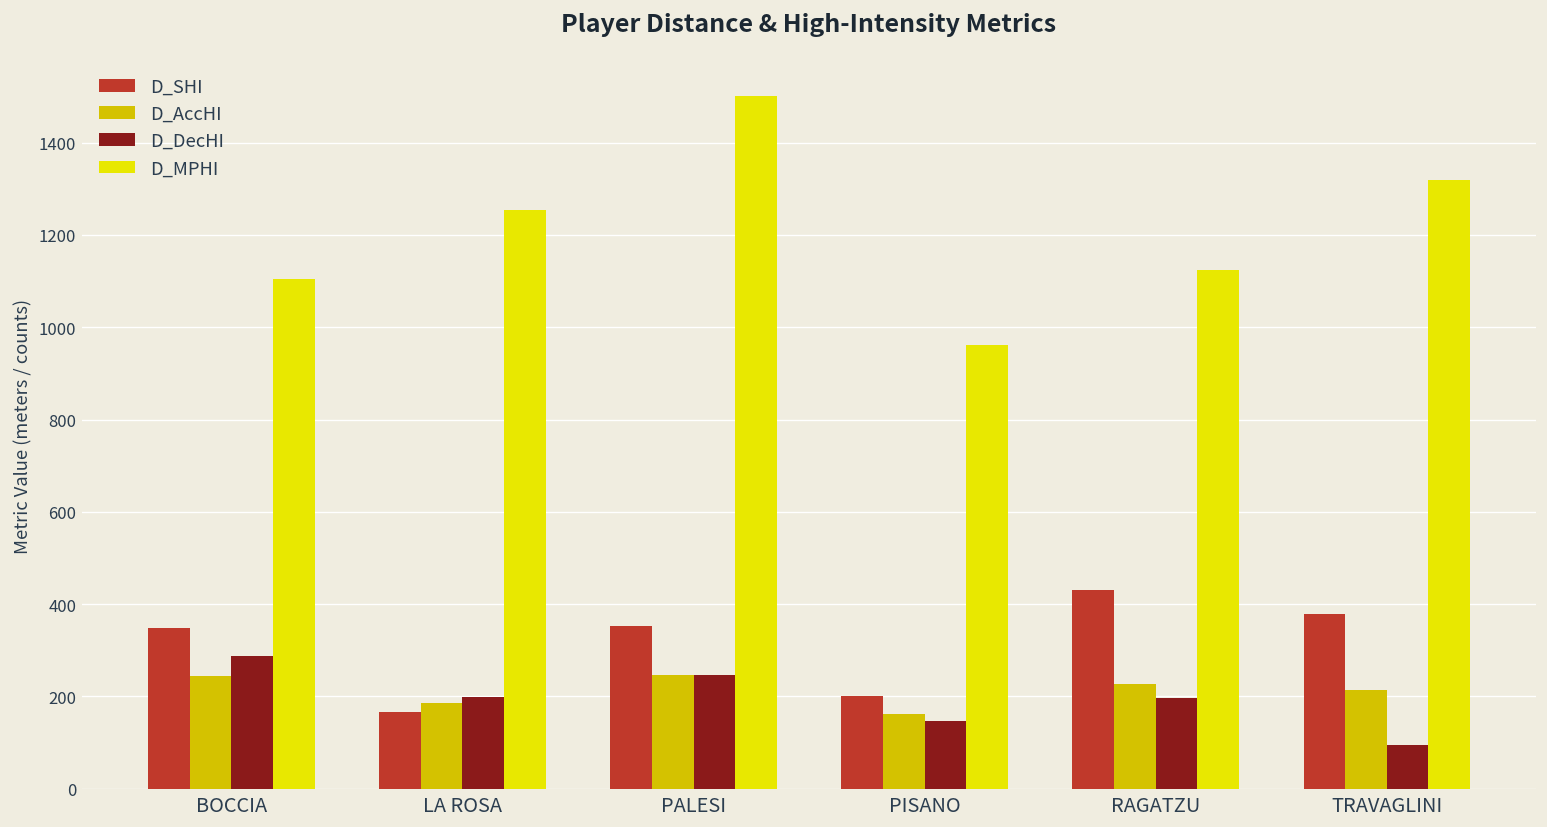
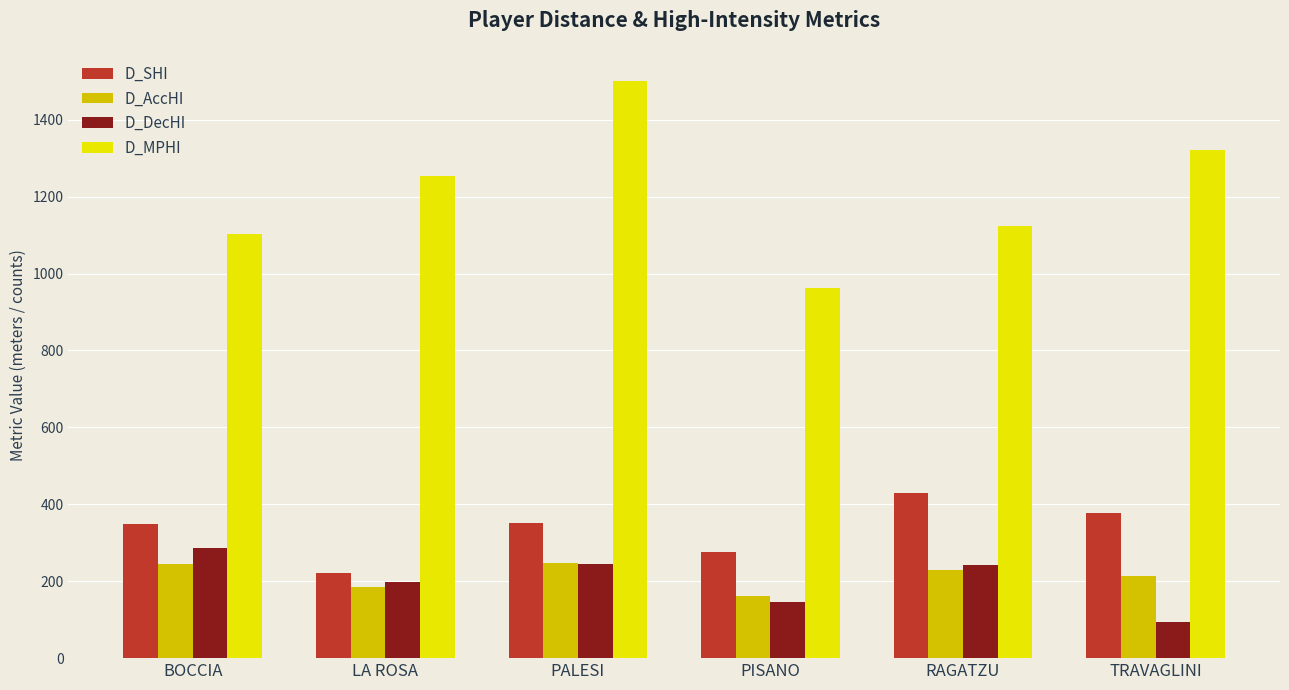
D_SHI, LA ROSA: 170 -> 220
D_SHI, PISANO: 200 -> 280
D_DecHI, RAGATZU: 200 -> 240
